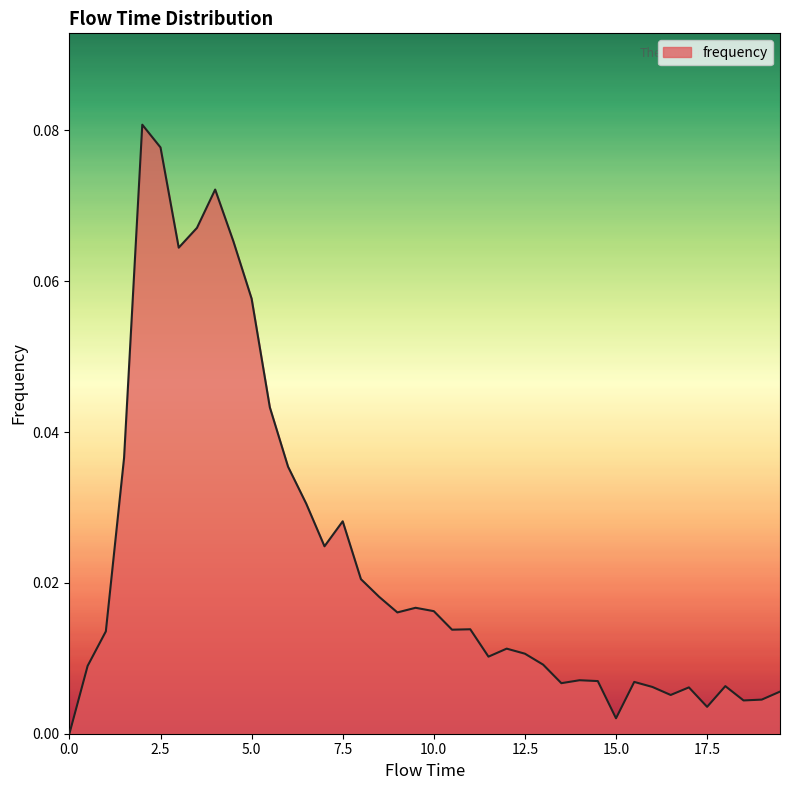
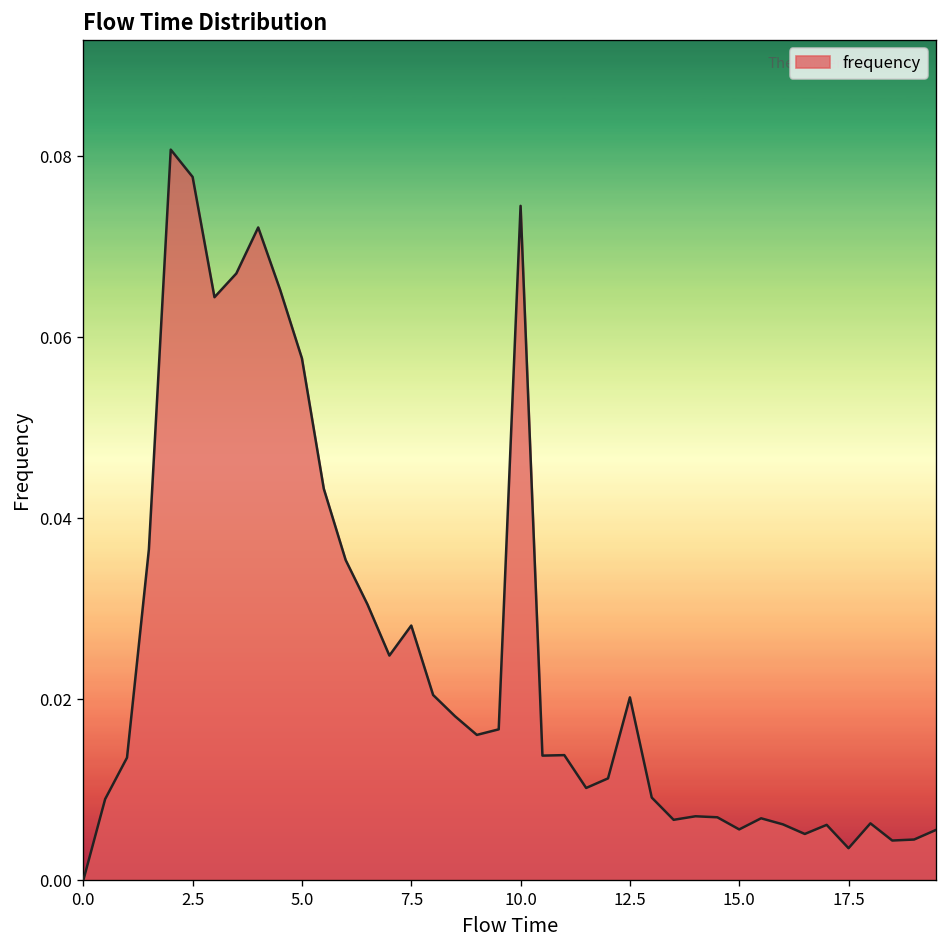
10.0: 0.016 -> 0.075
12.5: 0.011 -> 0.020
15.0: 0.002 -> 0.006
